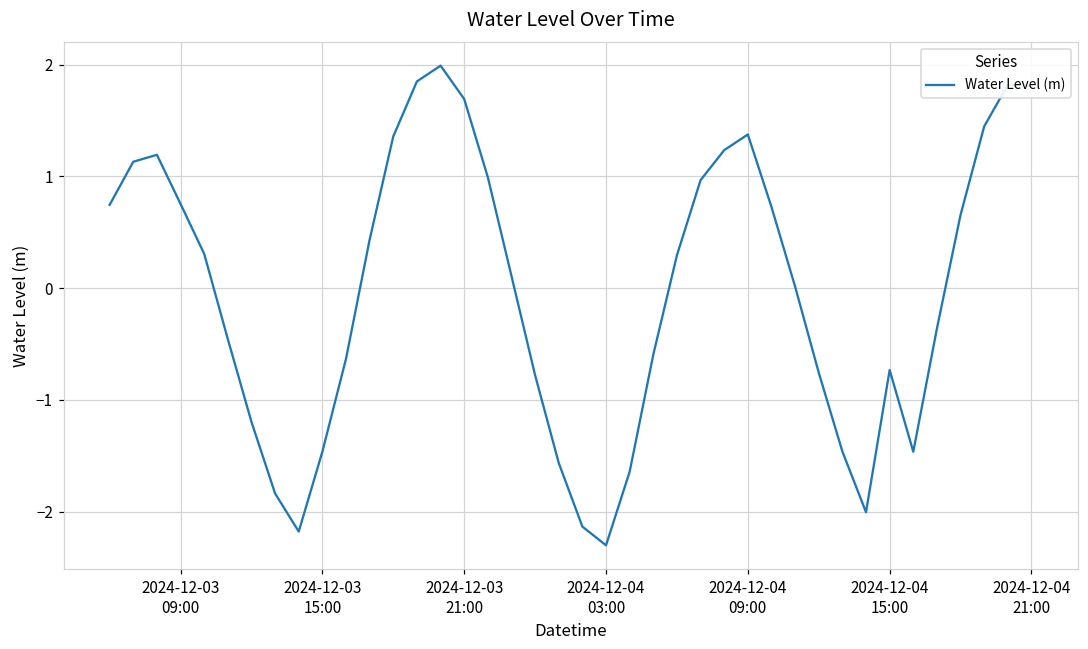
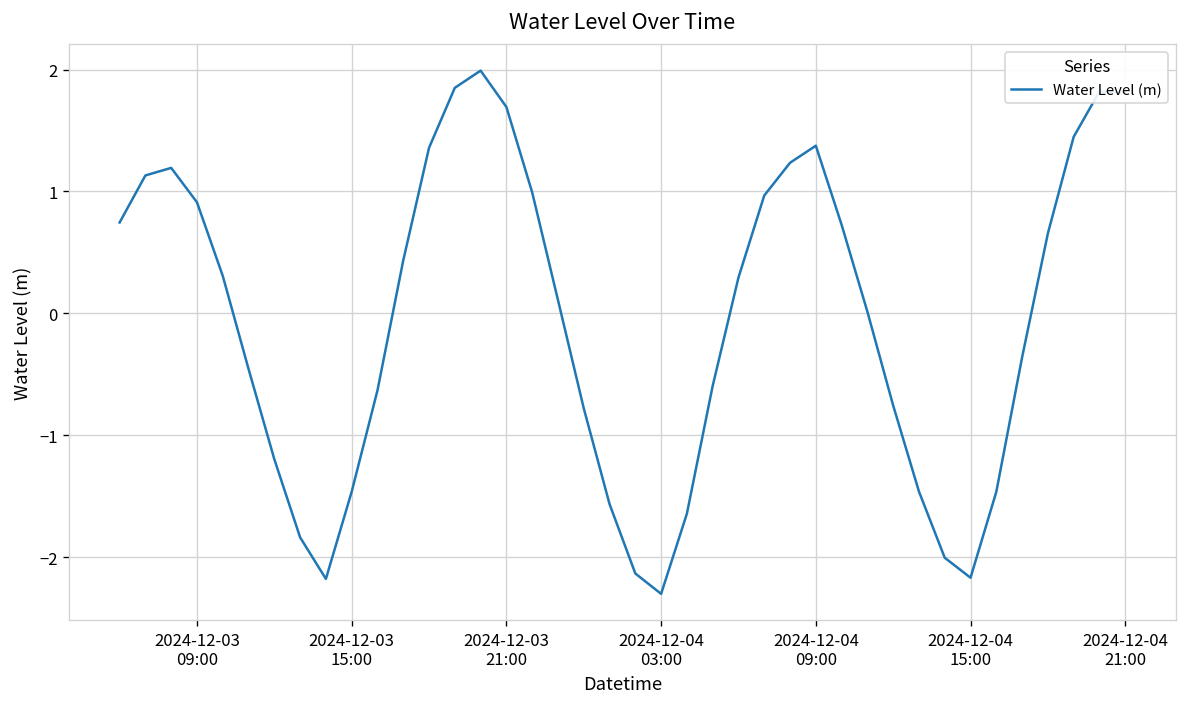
2024-12-03 09:00: 0.75 -> 0.91
2024-12-04 15:00: -0.73 -> -2.17
